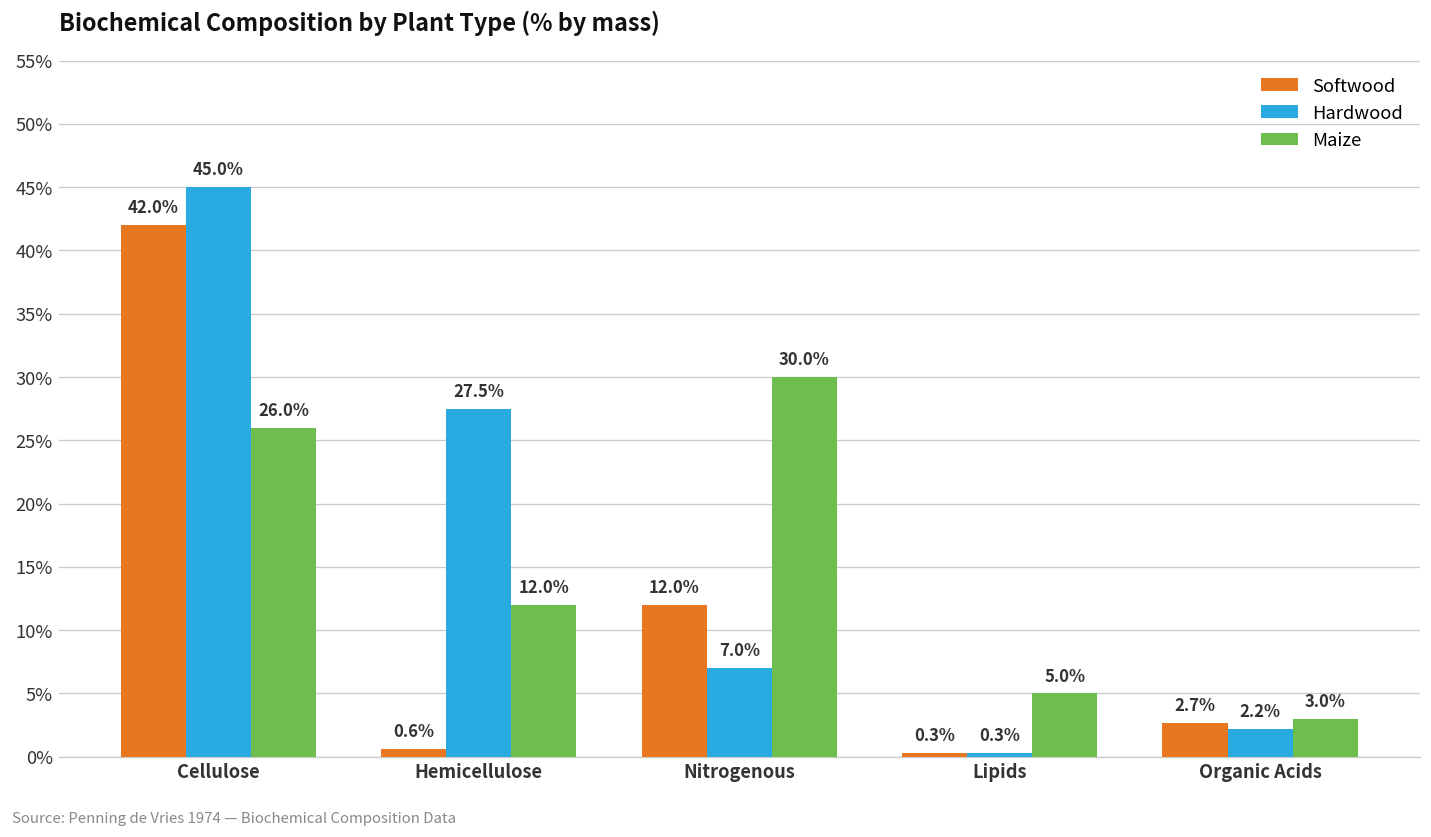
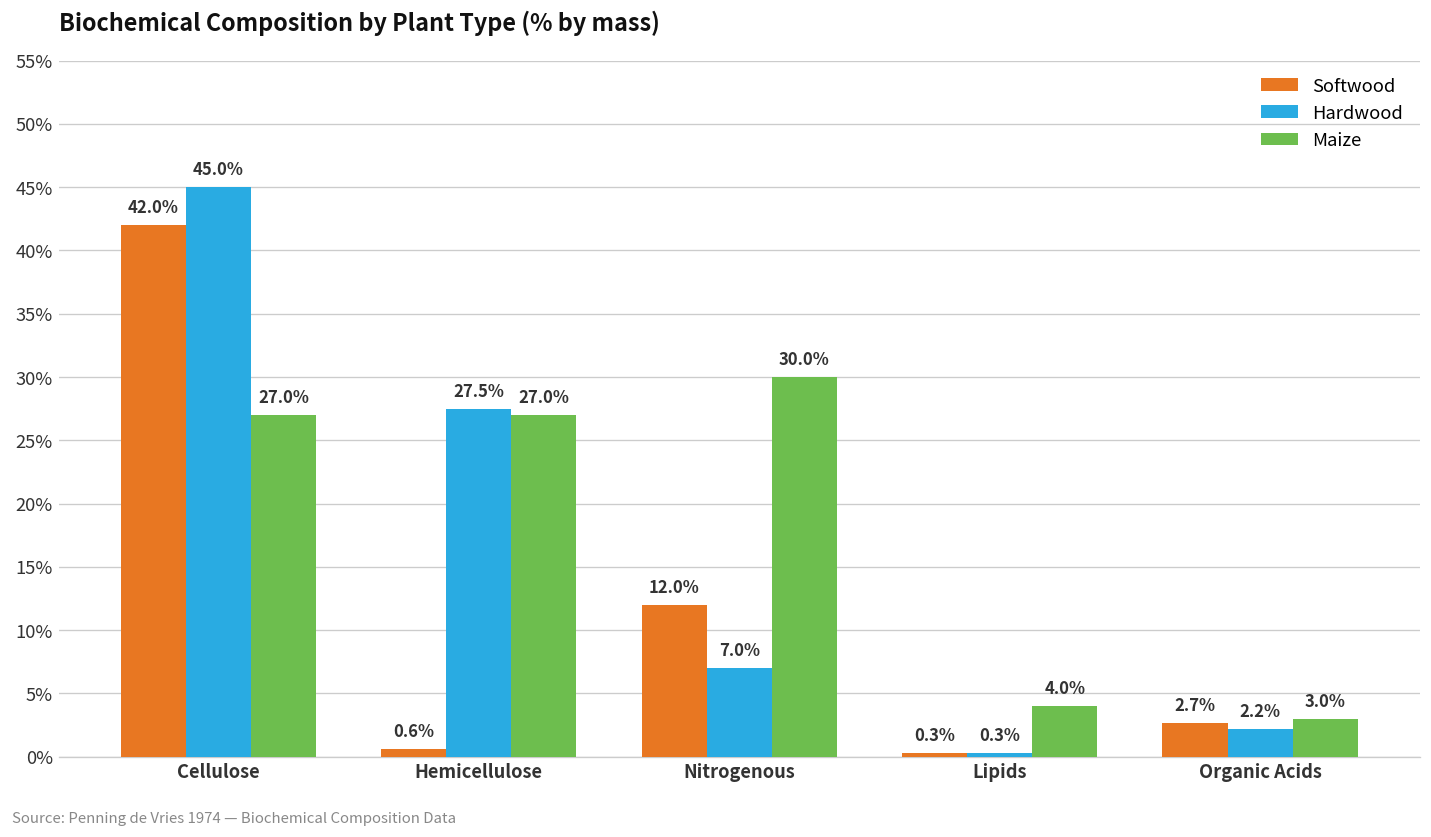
Maize, Cellulose: 26.0% -> 27.0%
Maize, Hemicellulose: 12.0% -> 27.0%
Maize, Lipids: 5.0% -> 4.0%
